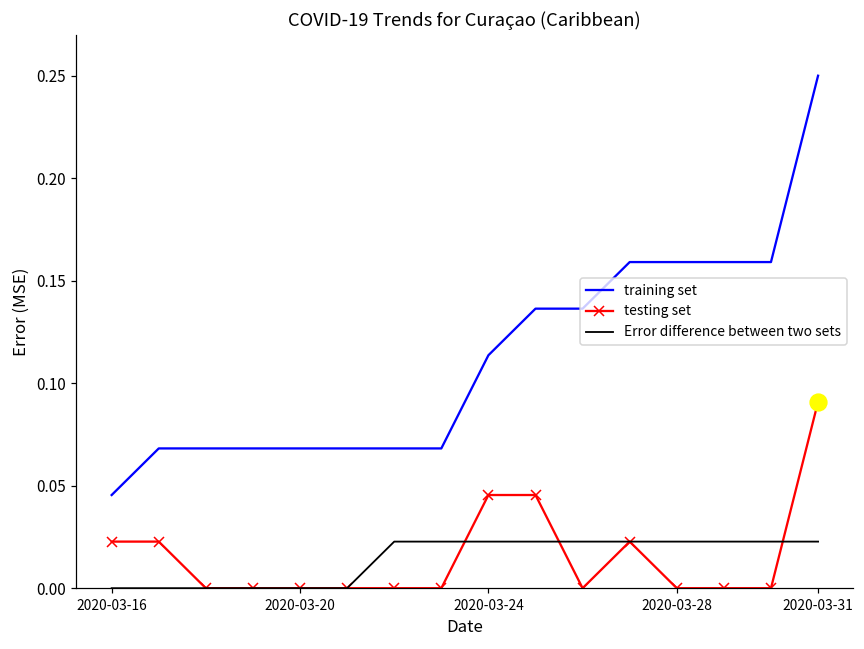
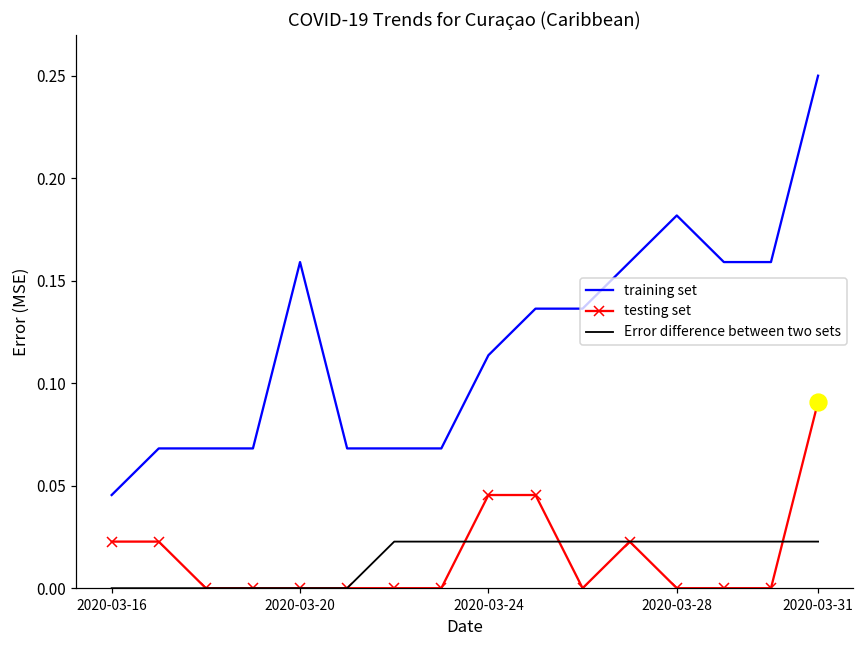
training set, 2020-03-20: 0.068 -> 0.159
training set, 2020-03-28: 0.159 -> 0.182
